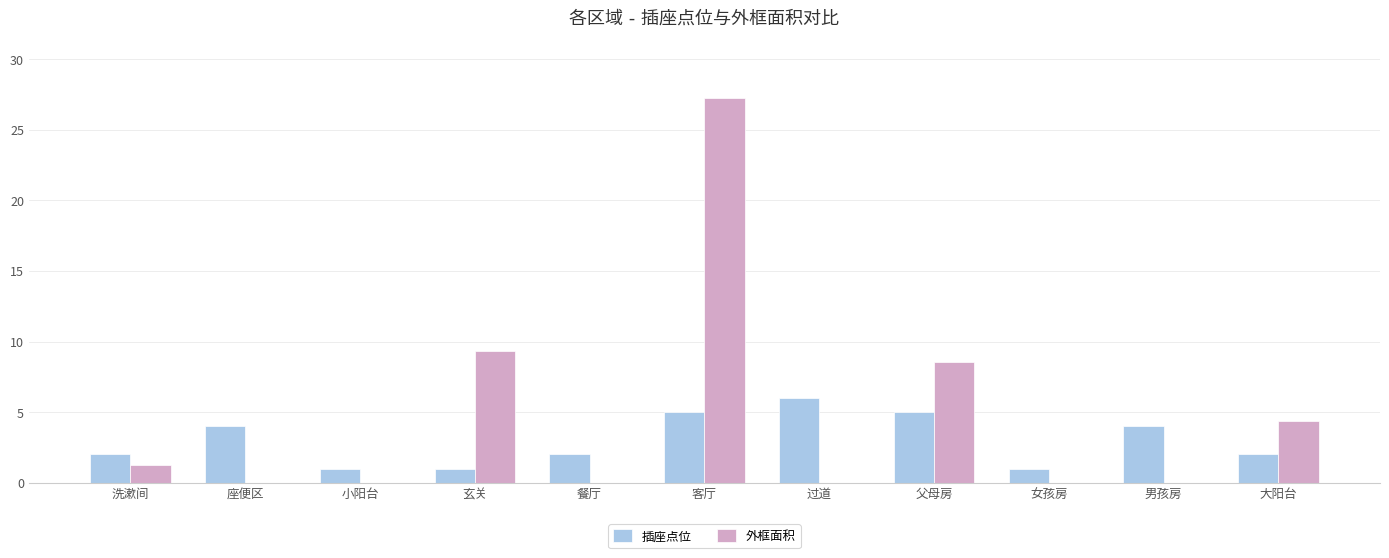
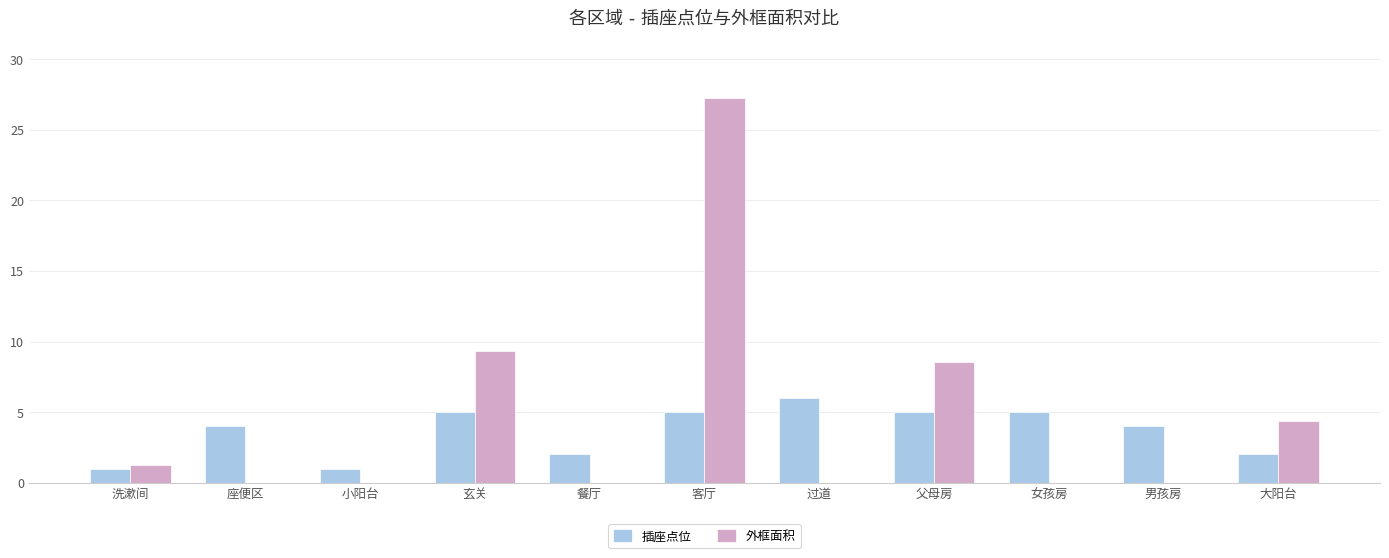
插座点位, 洗漱间: 2 -> 1
插座点位, 玄关: 1 -> 5
插座点位, 女孩房: 1 -> 5
